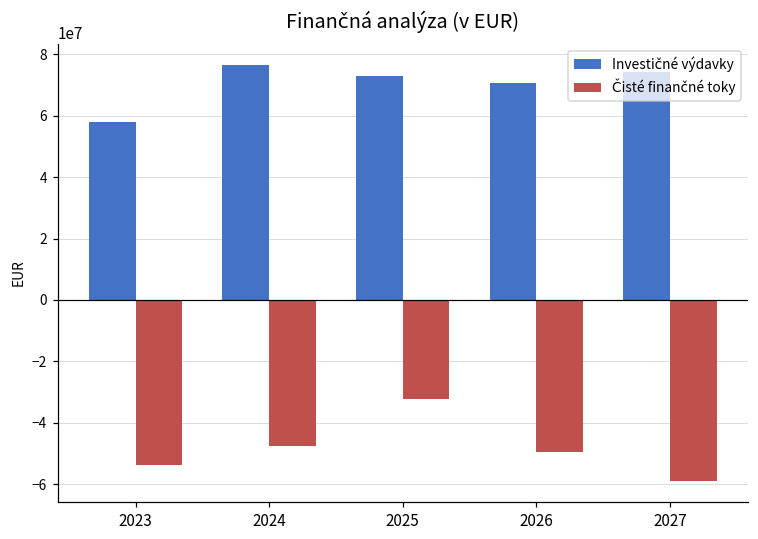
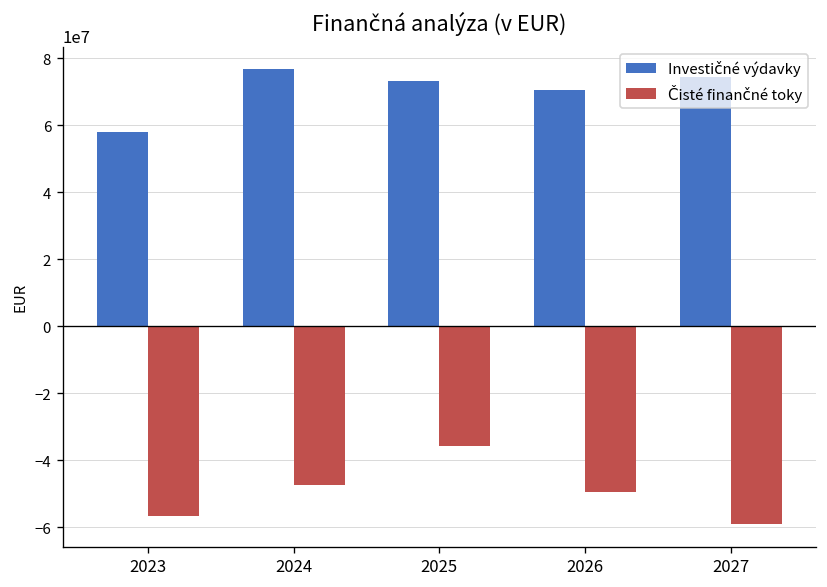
Čisté finančné toky, 2023: -54000000 -> -57000000
Čisté finančné toky, 2025: -32000000 -> -36000000
